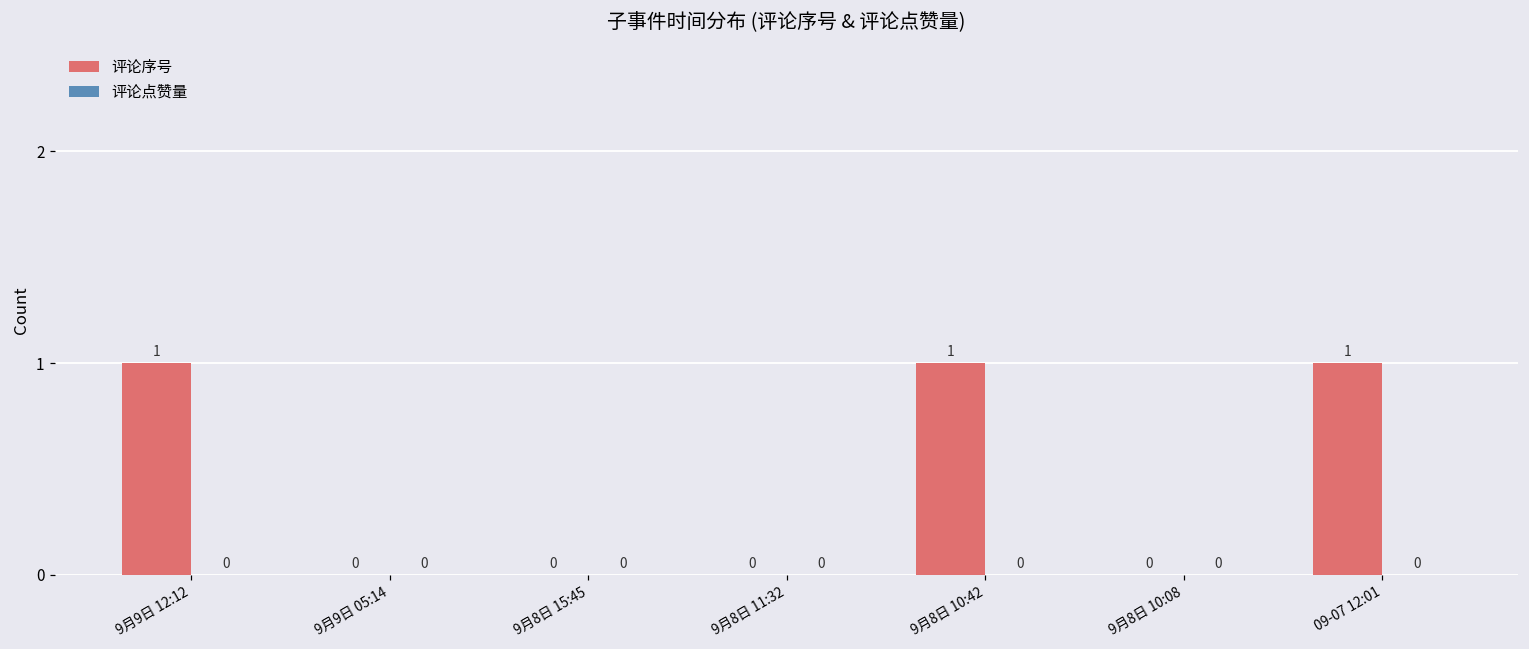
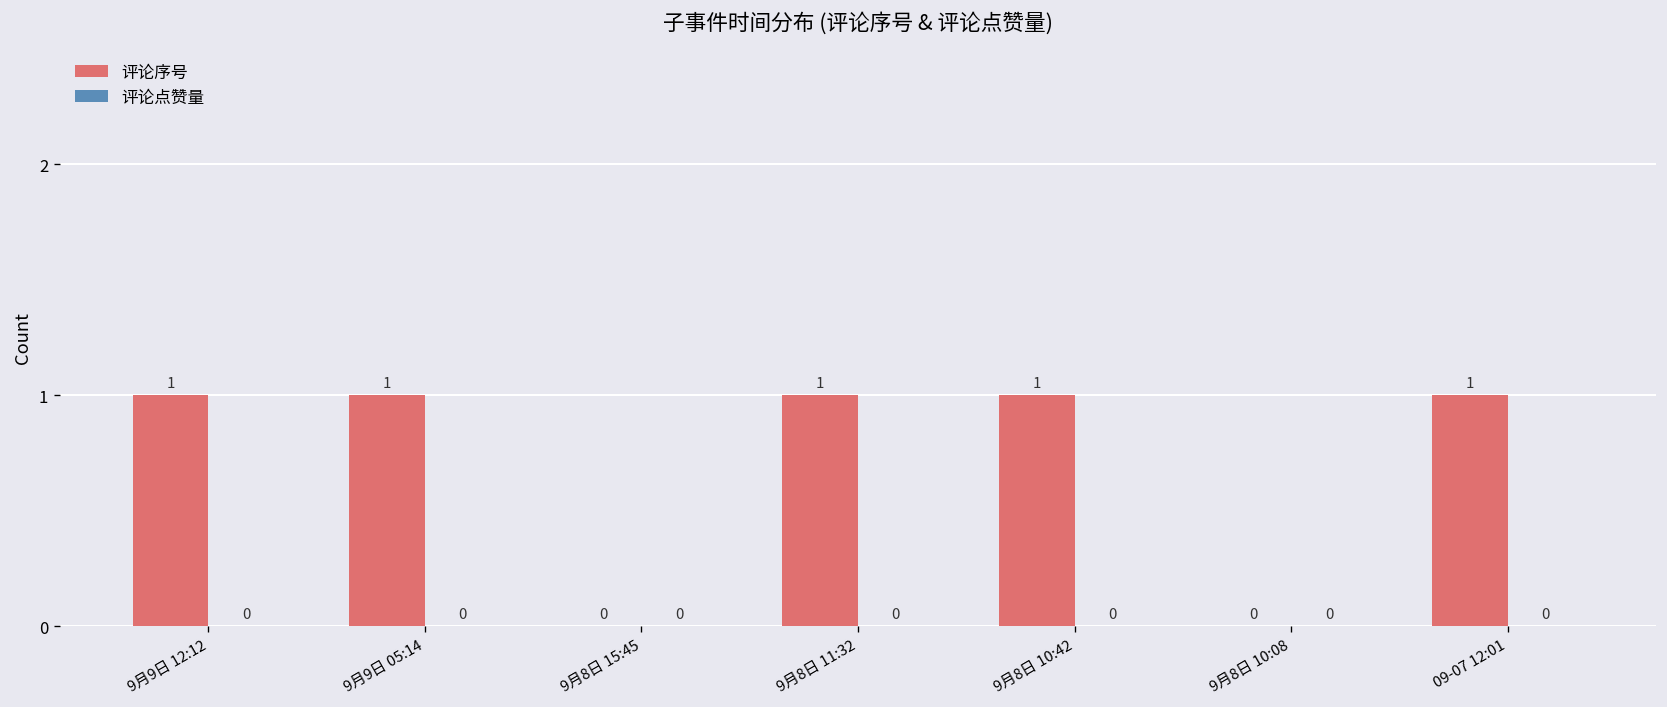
评论序号, 9月9日 05:14: 0 -> 1
评论序号, 9月8日 11:32: 0 -> 1
